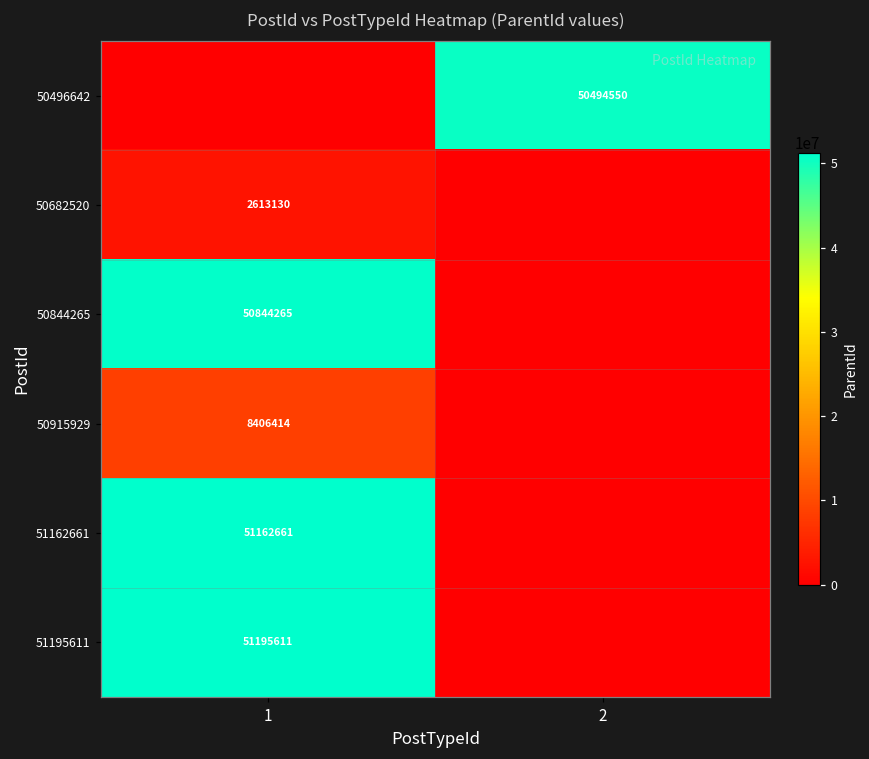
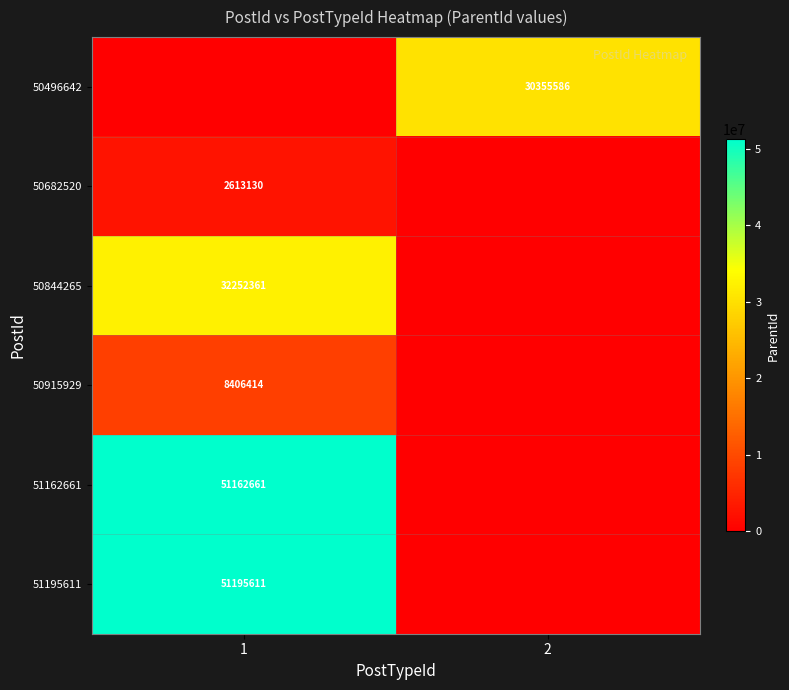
50496642, 2: 50494550 -> 30355586
50844265, 1: 50844265 -> 32252361
